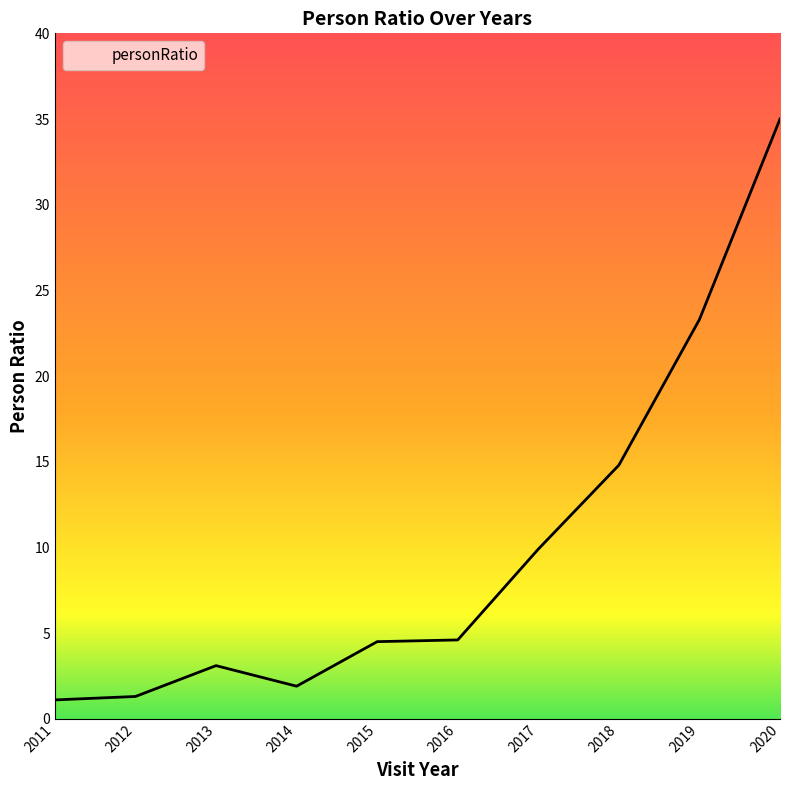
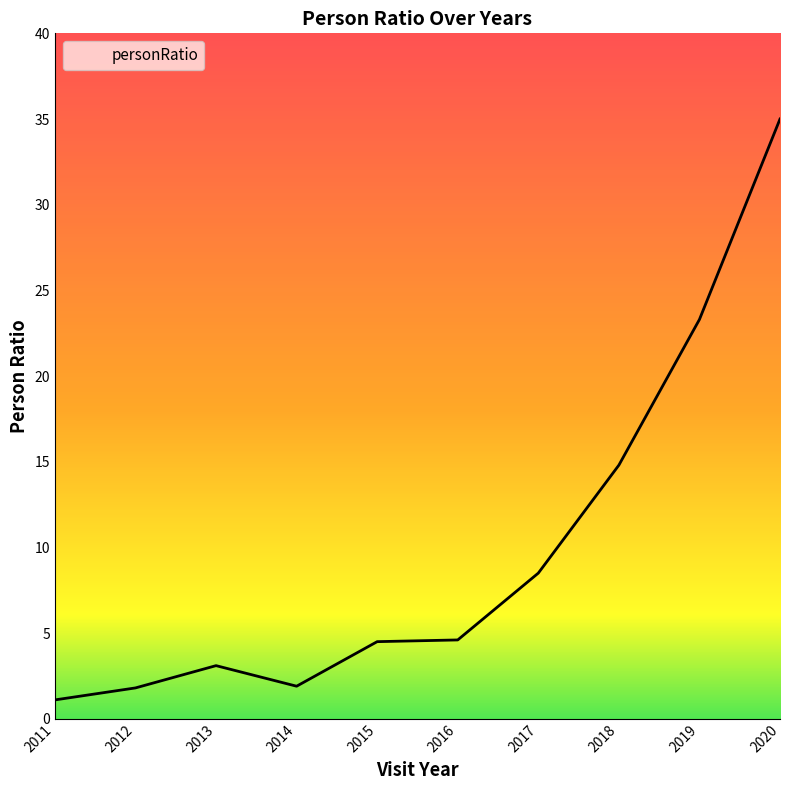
2012: 1.3 -> 1.8
2017: 9.9 -> 8.5
